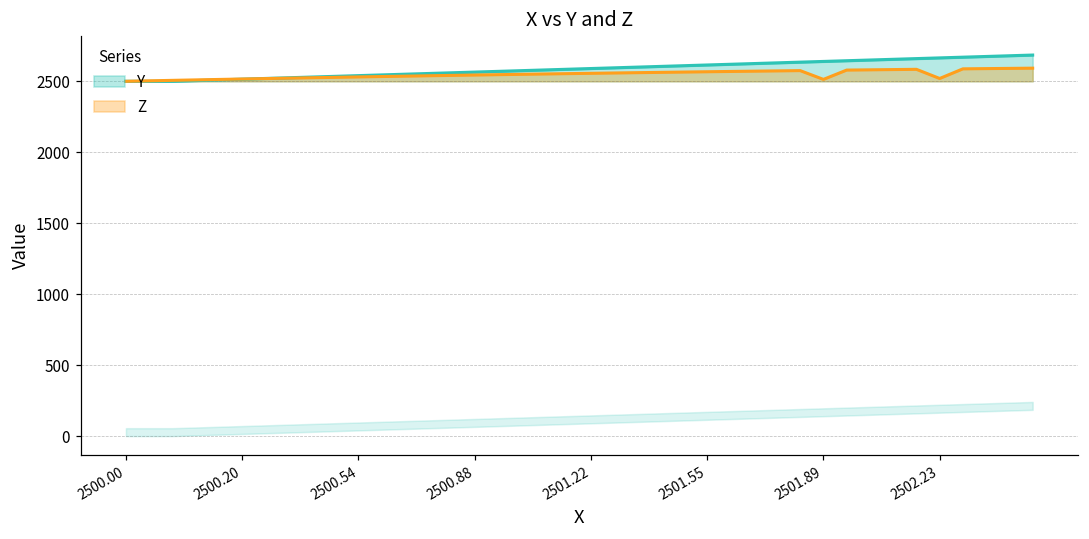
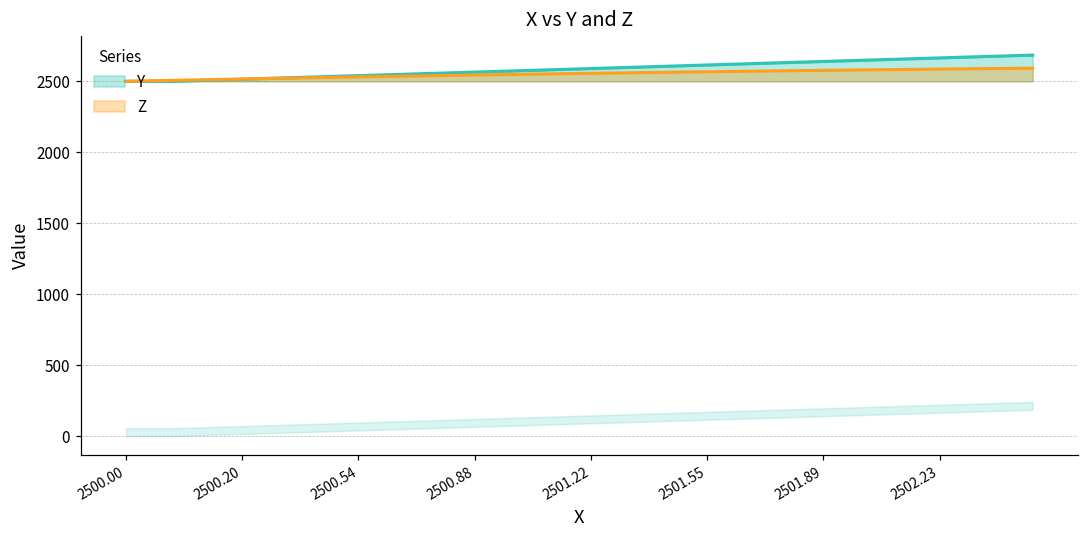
Z, 2501.89: 2510 -> 2580
Z, 2502.23: 2520 -> 2590
